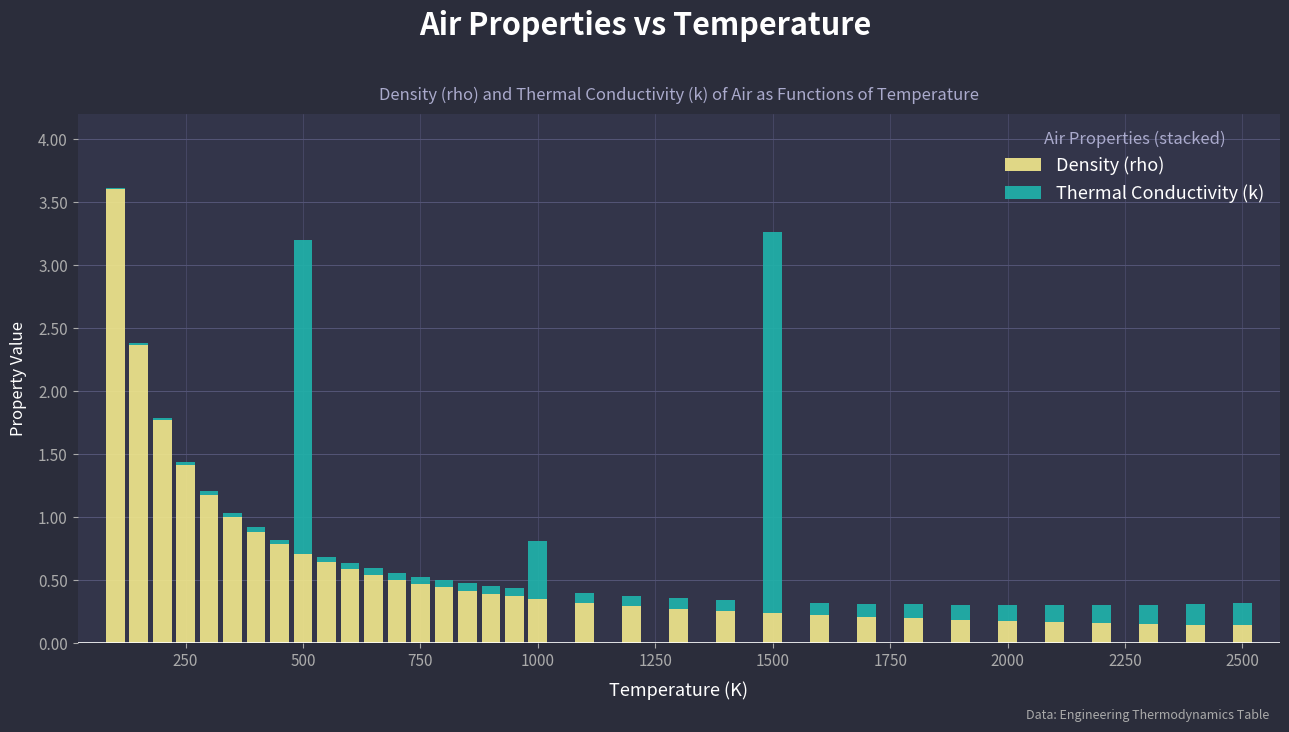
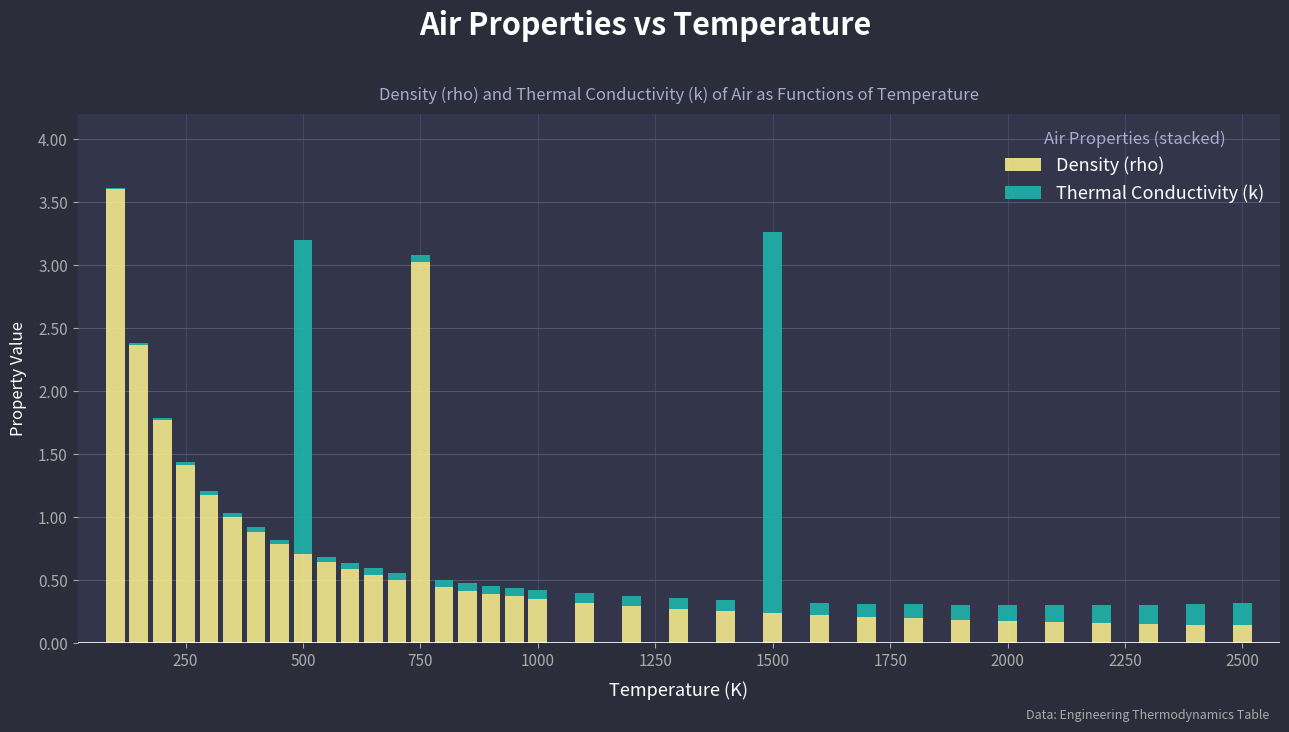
Density (rho), 750: 0.47 -> 3.03
Thermal Conductivity (k), 1000: 0.46 -> 0.07
